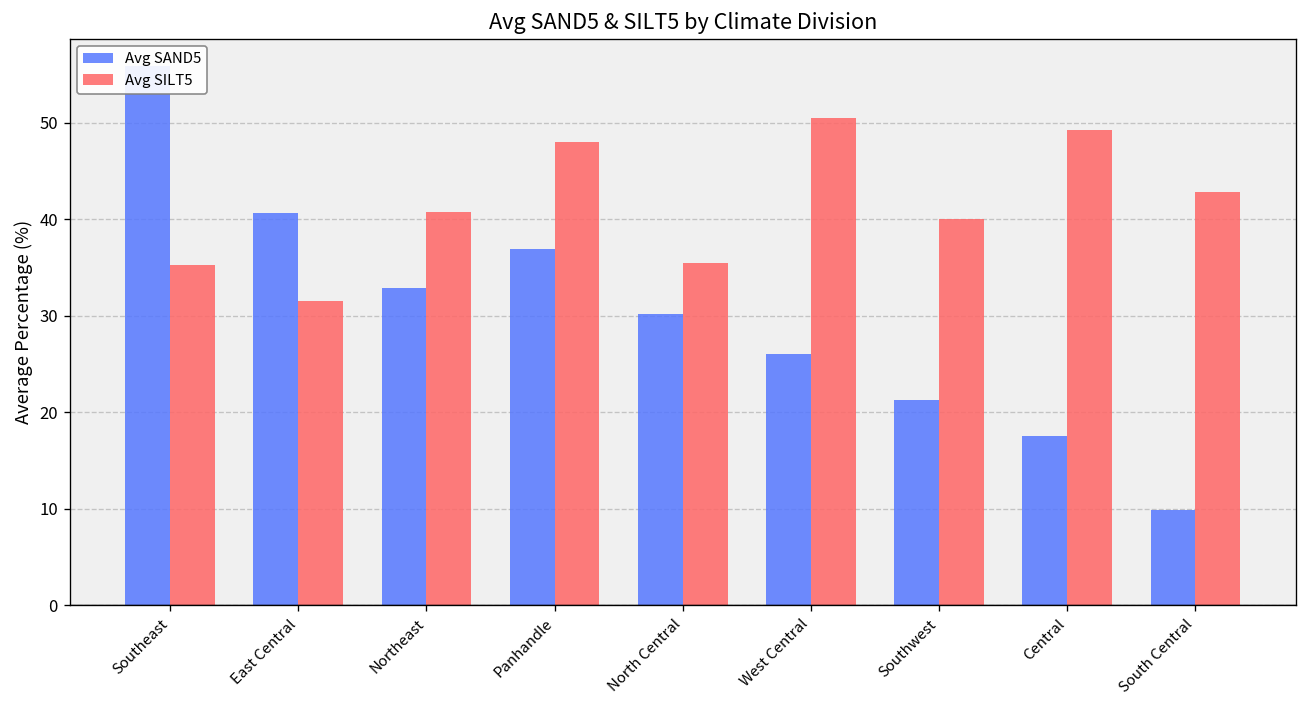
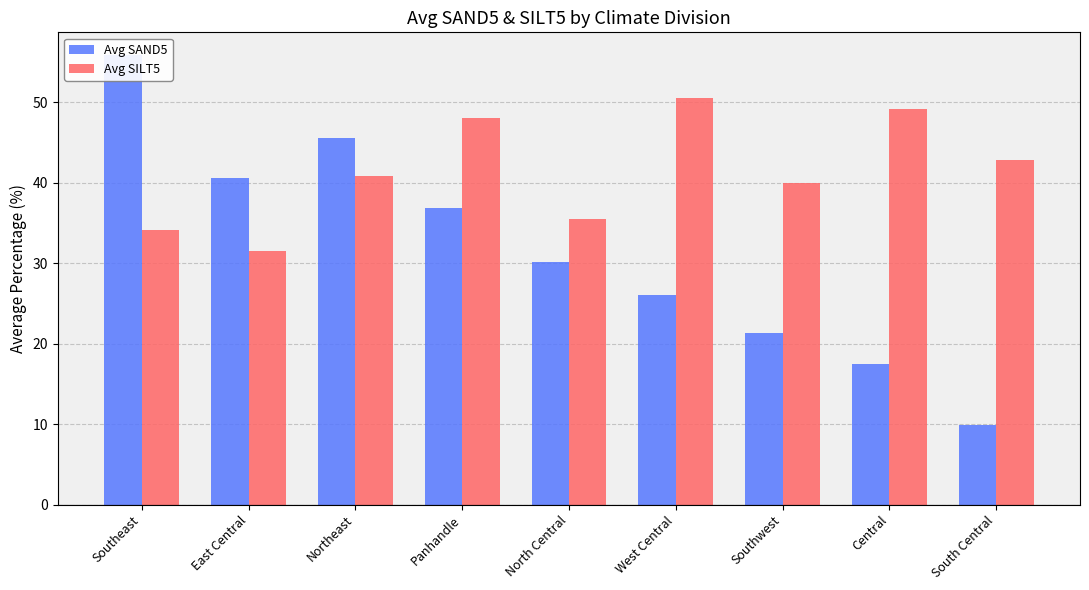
Avg SILT5, Southeast: 35 -> 34
Avg SAND5, Northeast: 33 -> 46
